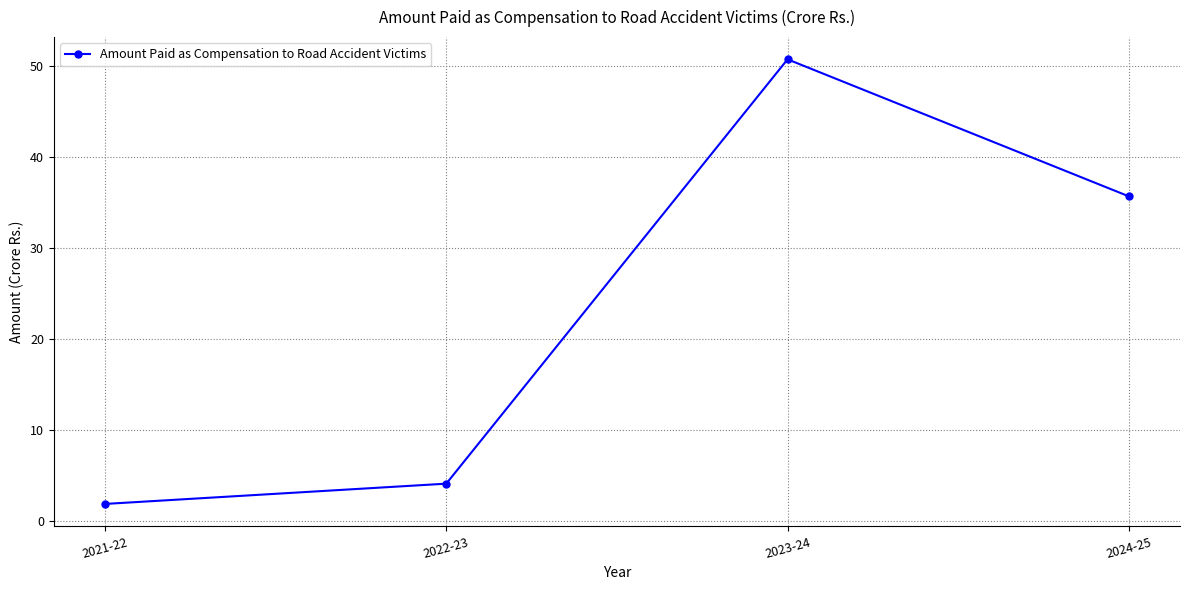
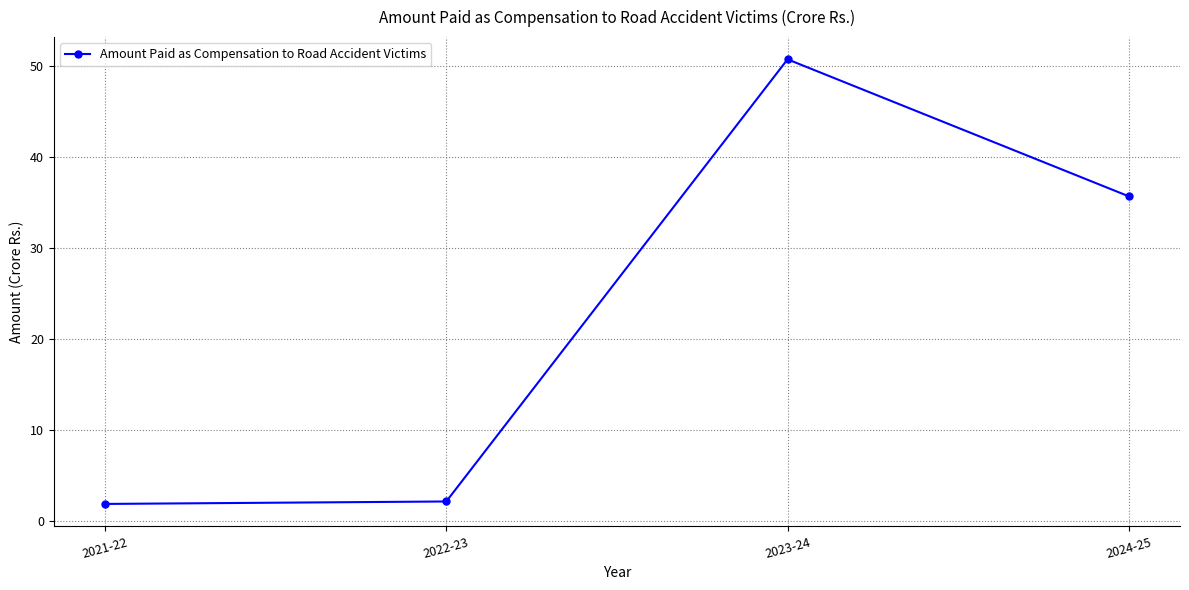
2022-23: 4 -> 2
